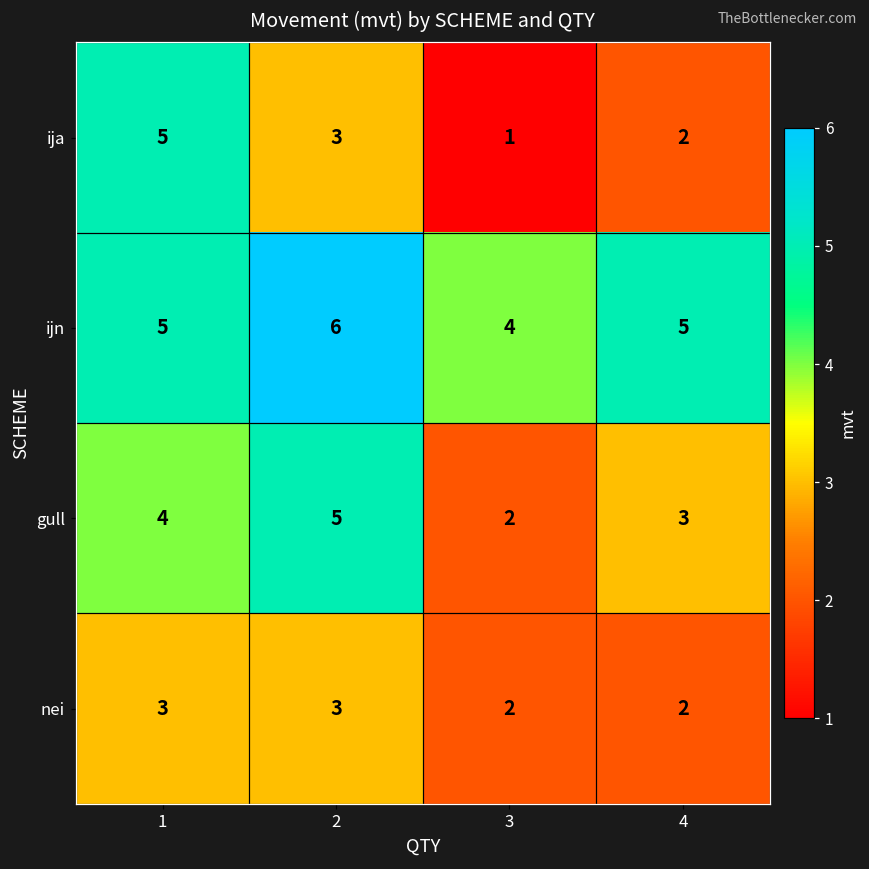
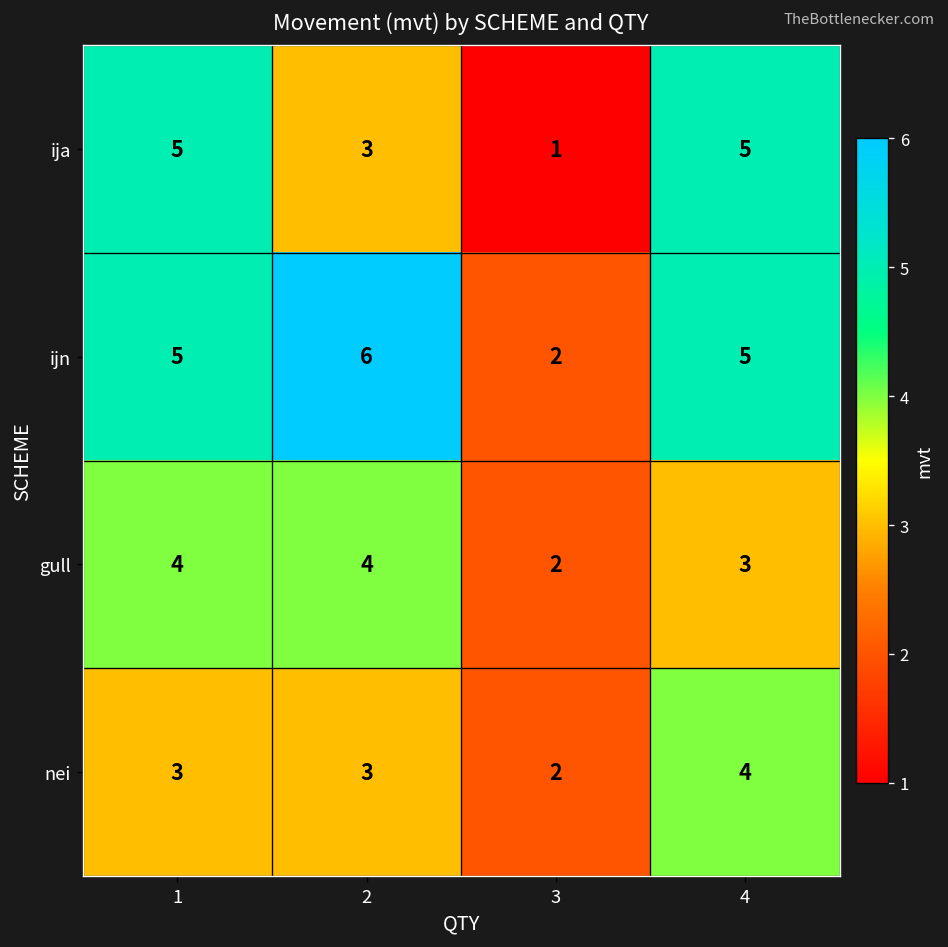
ija, 4: 2 -> 5
ijn, 3: 4 -> 2
gull, 2: 5 -> 4
nei, 4: 2 -> 4
